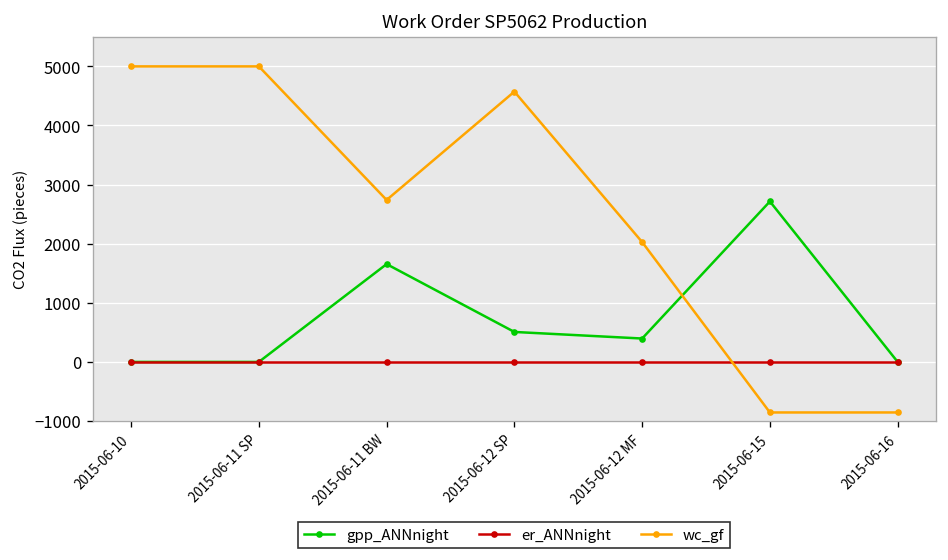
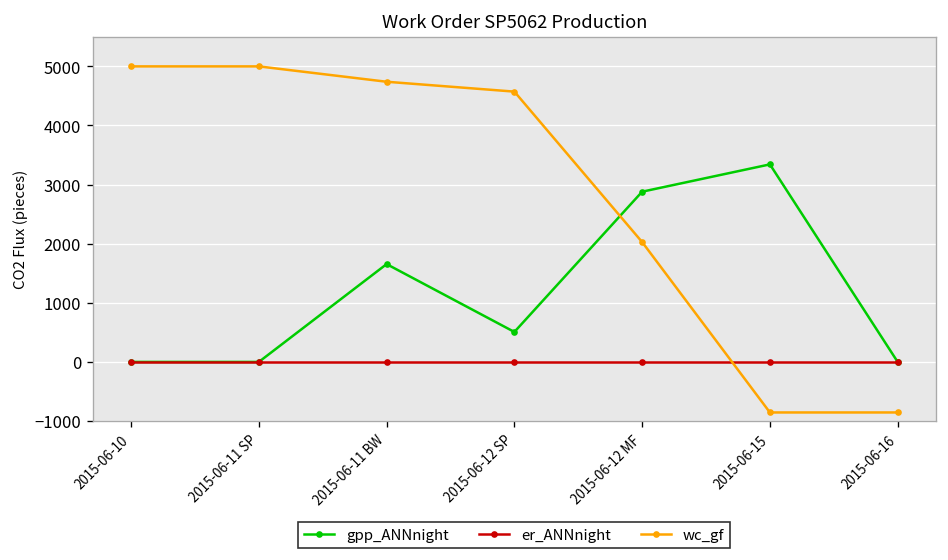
wc_gf, 2015-06-11 BW: 2700 -> 4700
gpp_ANNnight, 2015-06-12 MF: 400 -> 2900
gpp_ANNnight, 2015-06-15: 2700 -> 3300
